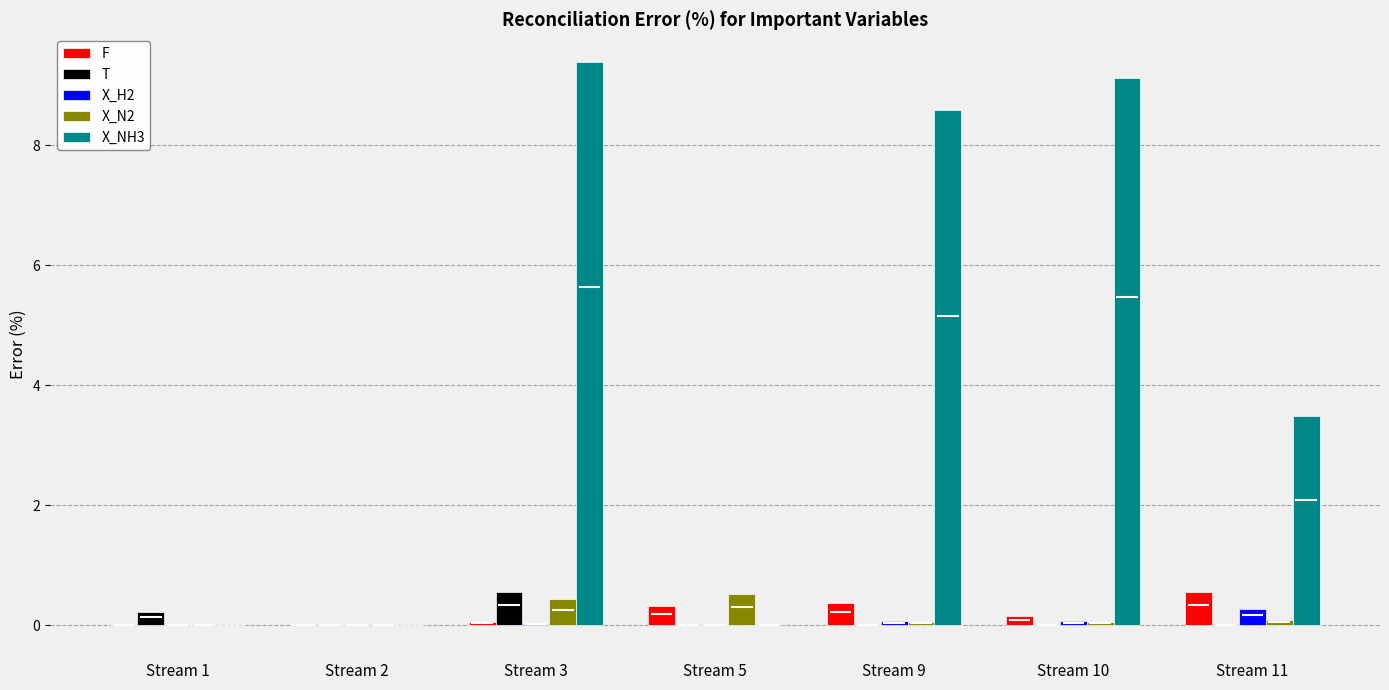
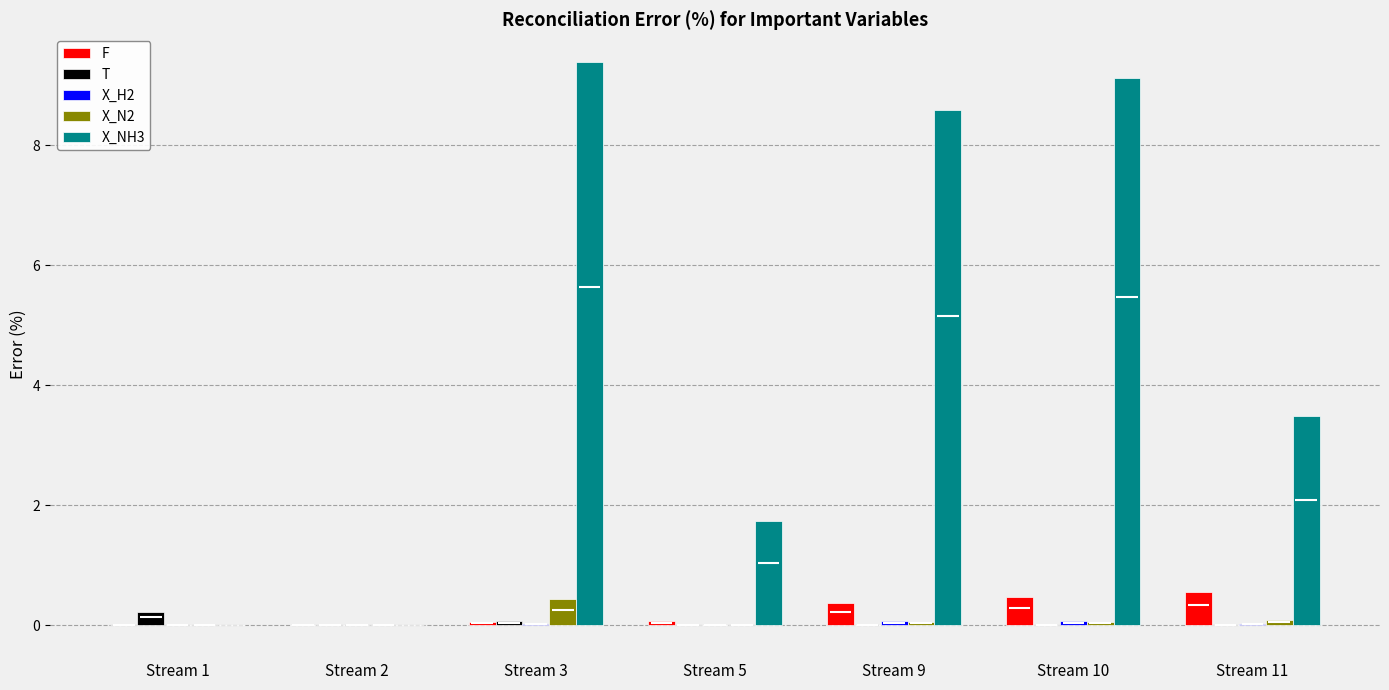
T, Stream 3: 0.5 -> 0.1
F, Stream 5: 0.3 -> 0.1
X_N2, Stream 5: 0.5 -> 0.0
X_NH3, Stream 5: 0.0 -> 1.7
F, Stream 10: 0.1 -> 0.5
X_H2, Stream 11: 0.3 -> 0.0
